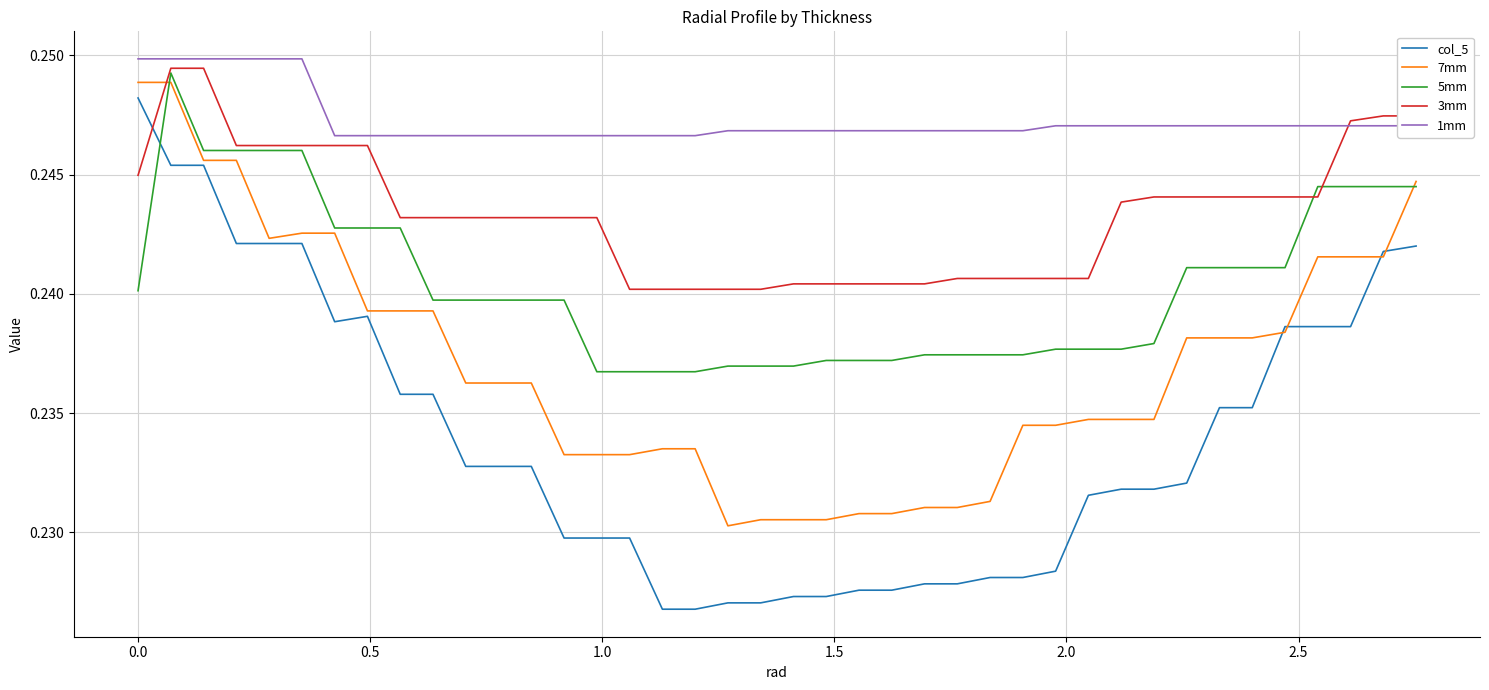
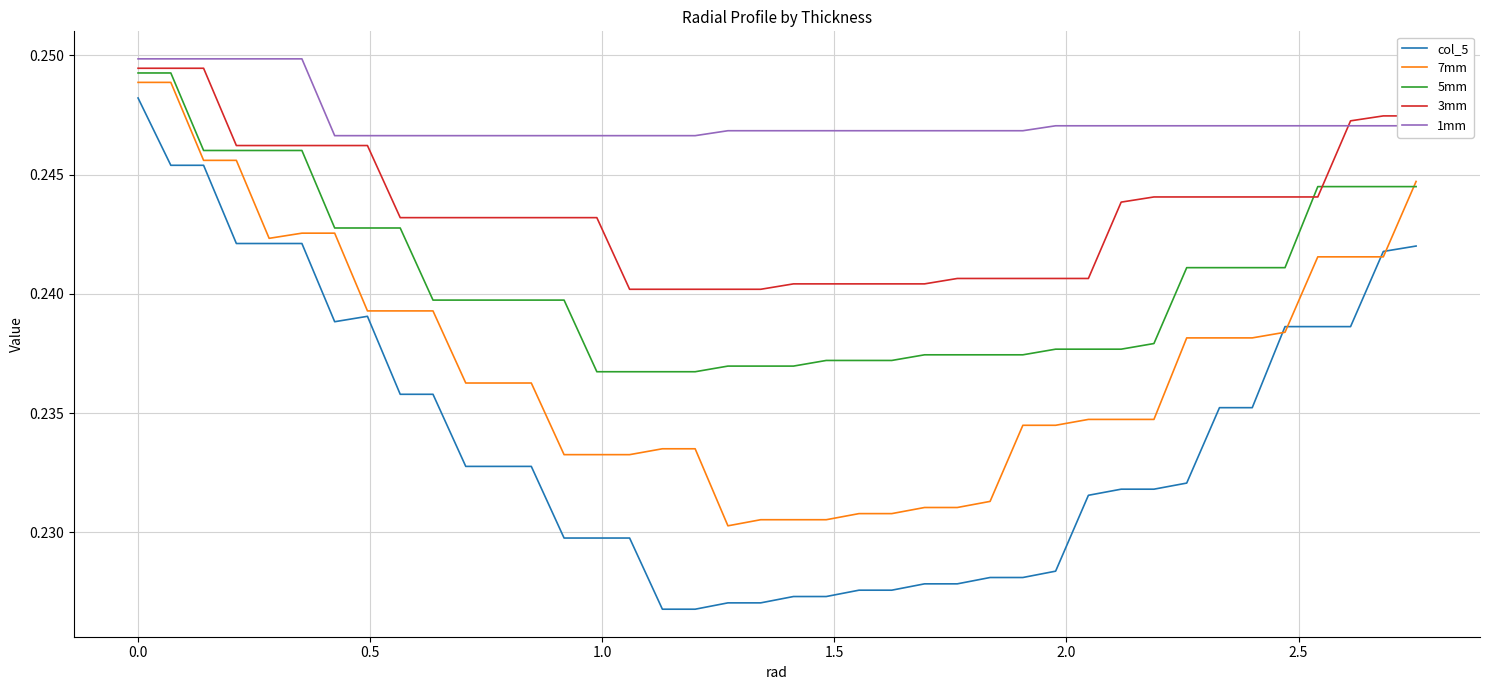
5mm, 0.0: 0.2401 -> 0.2493
3mm, 0.0: 0.2450 -> 0.2495
